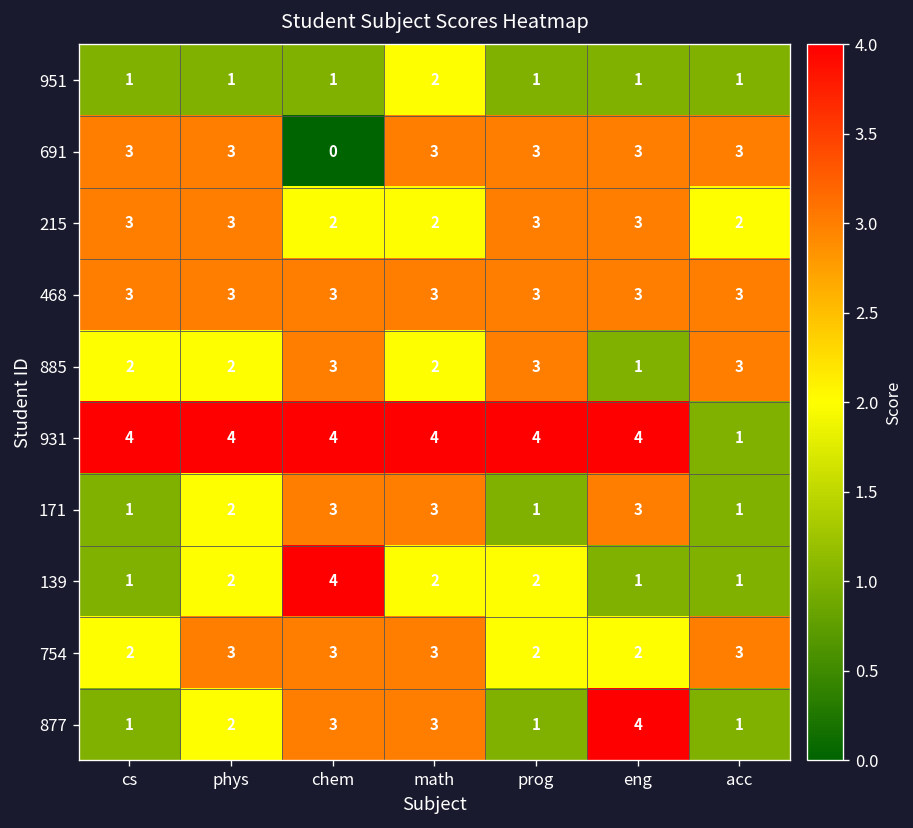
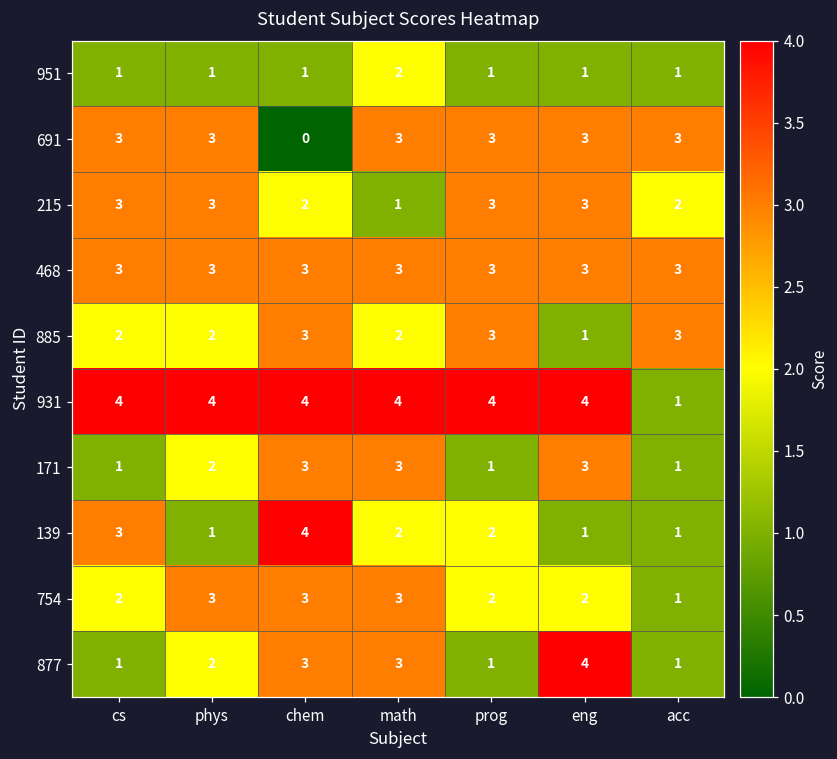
215, math: 2 -> 1
139, cs: 1 -> 3
139, phys: 2 -> 1
754, acc: 3 -> 1
